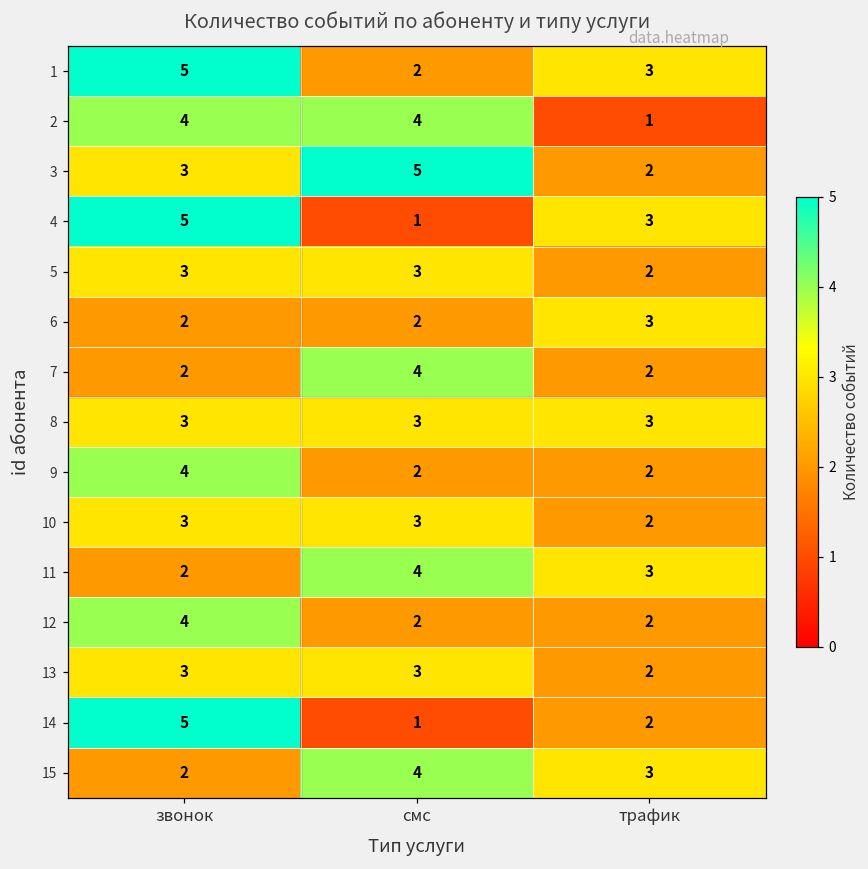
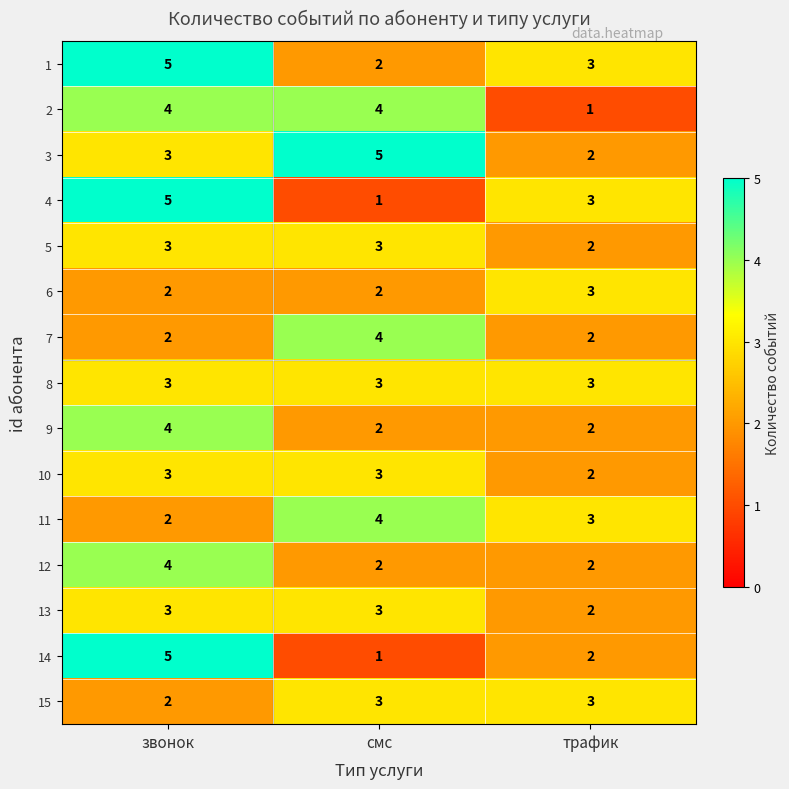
15, смс: 4 -> 3
